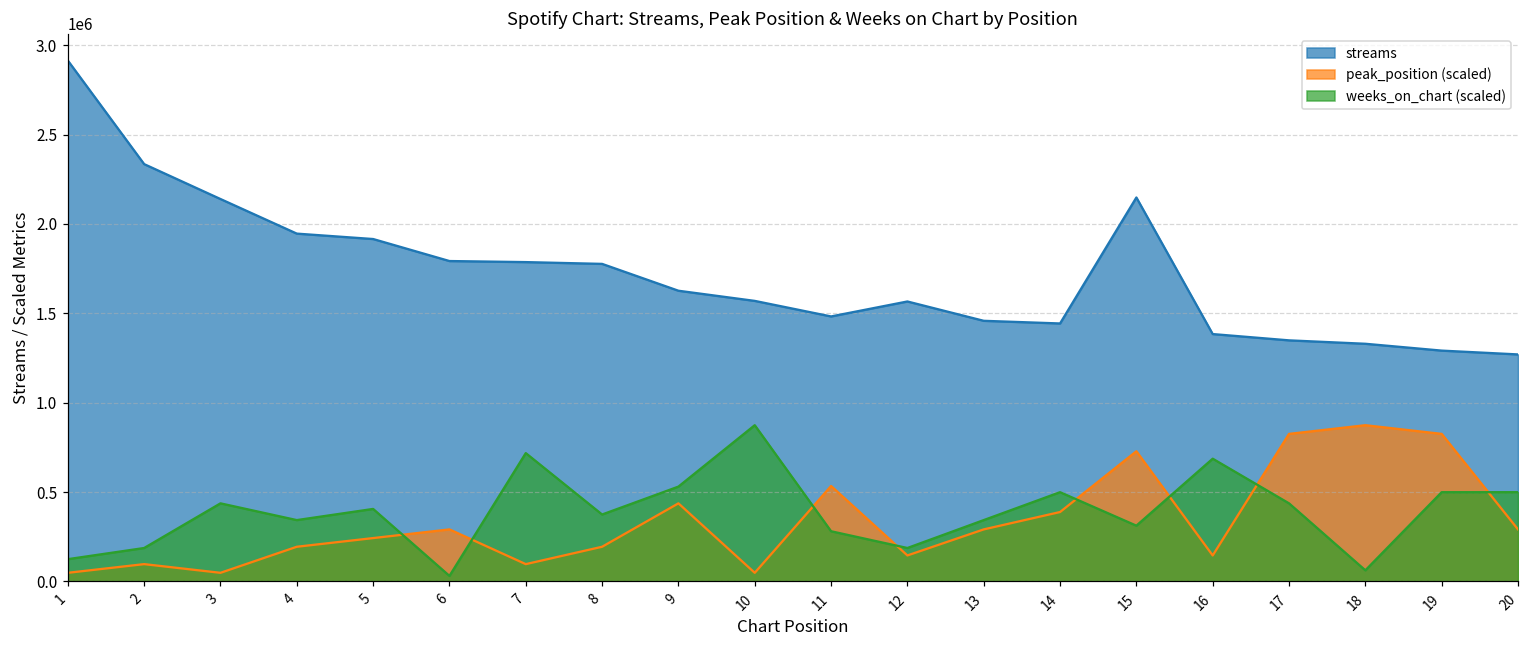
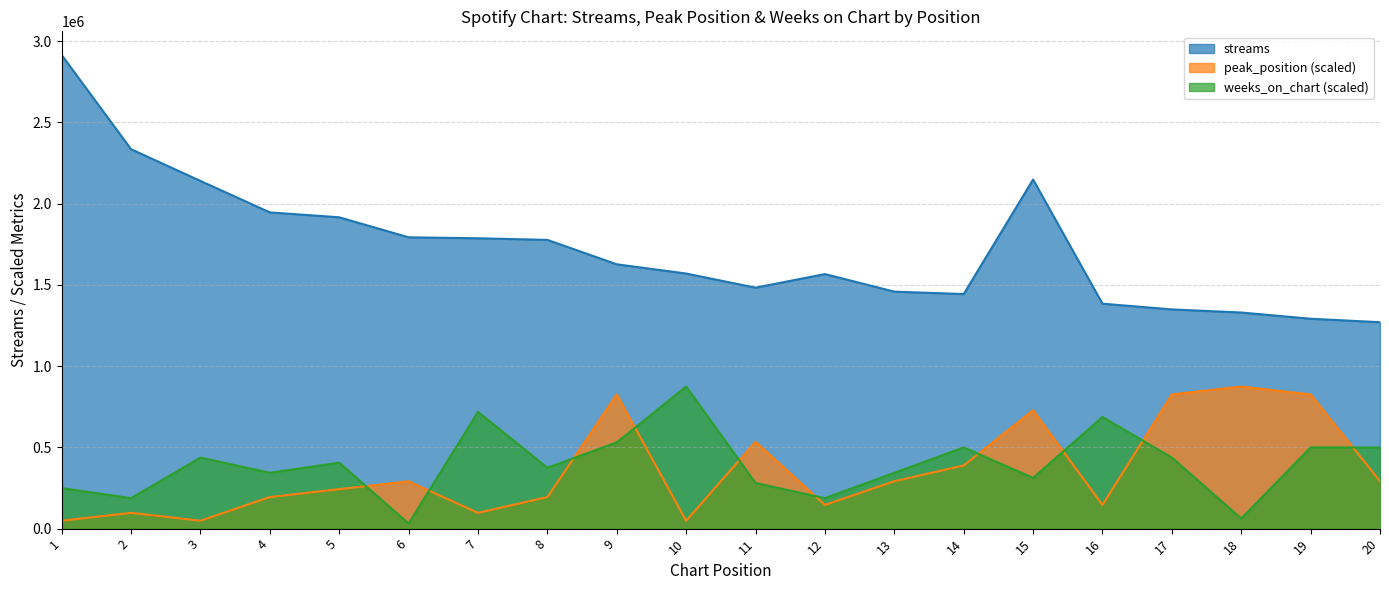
weeks_on_chart (scaled), 1: 120000 -> 250000
peak_position (scaled), 9: 440000 -> 830000
